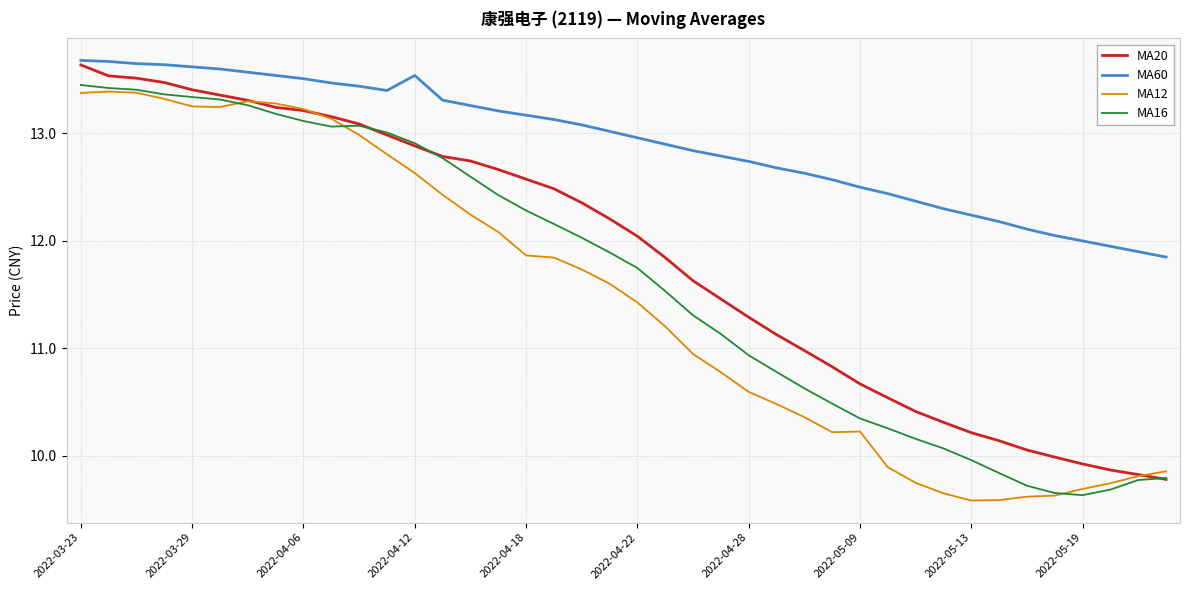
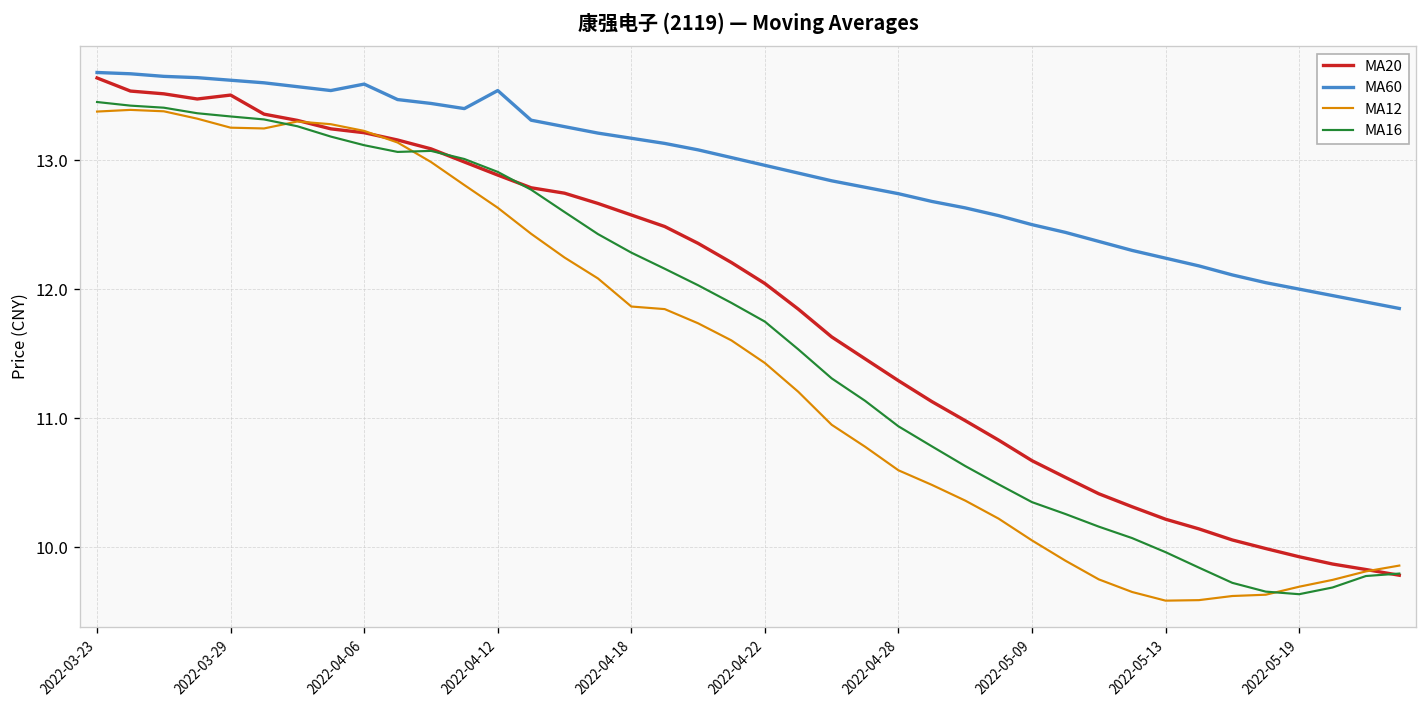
MA20, 2022-03-29: 13.41 -> 13.50
MA60, 2022-04-06: 13.51 -> 13.59
MA12, 2022-05-09: 10.23 -> 10.05
